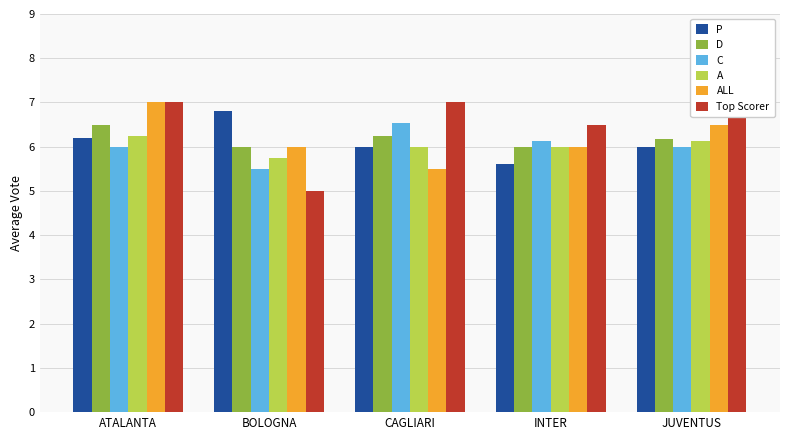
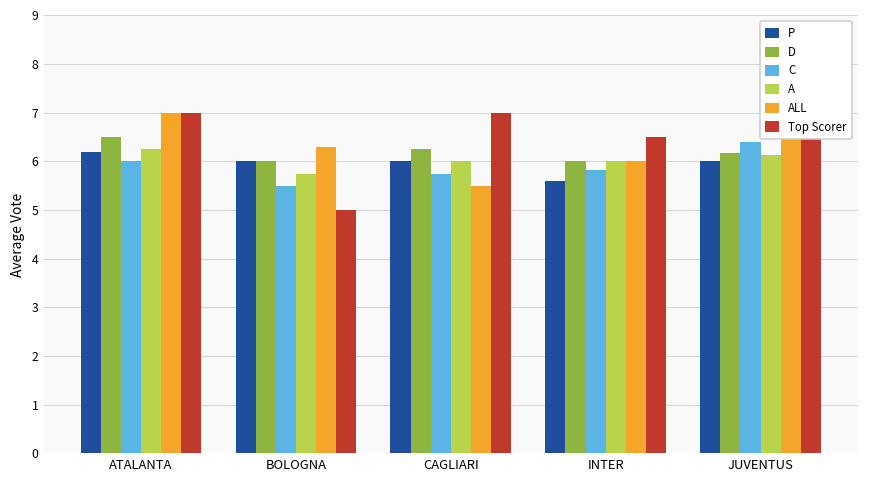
P, BOLOGNA: 6.8 -> 6.0
ALL, BOLOGNA: 6.0 -> 6.3
C, CAGLIARI: 6.5 -> 5.8
C, INTER: 6.1 -> 5.8
C, JUVENTUS: 6.0 -> 6.4
